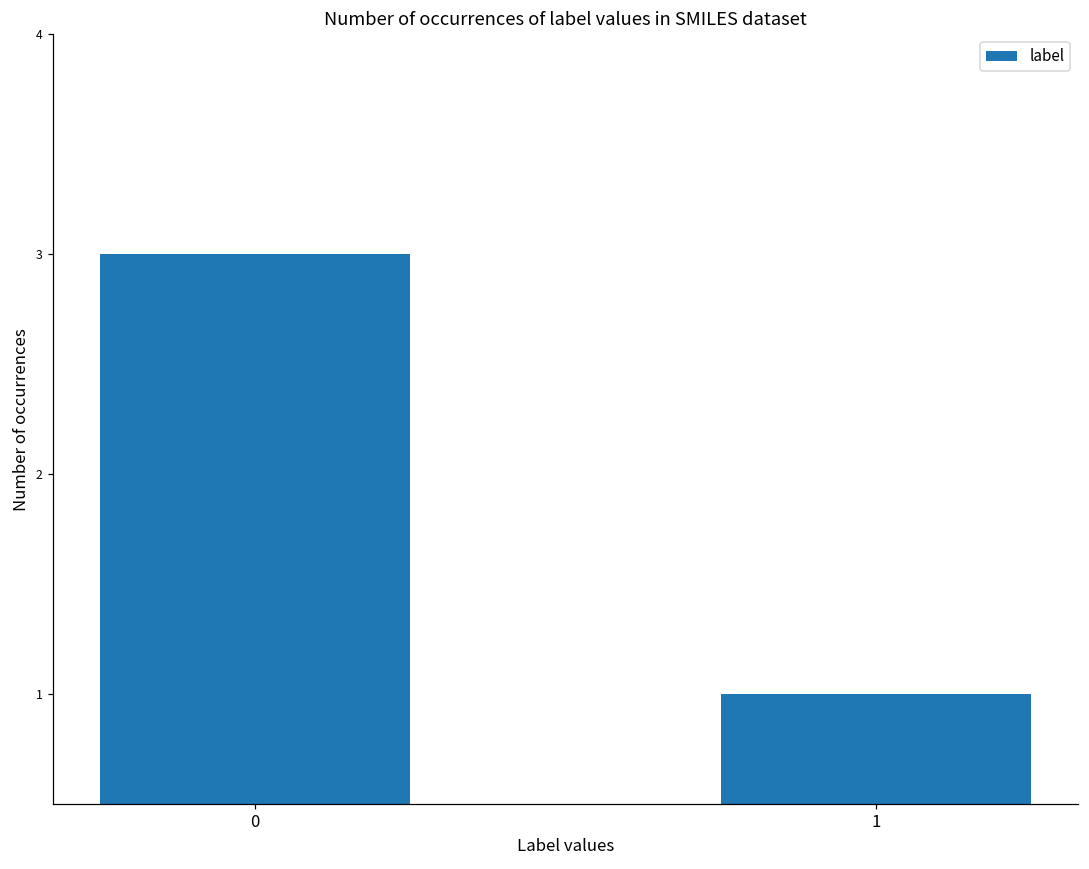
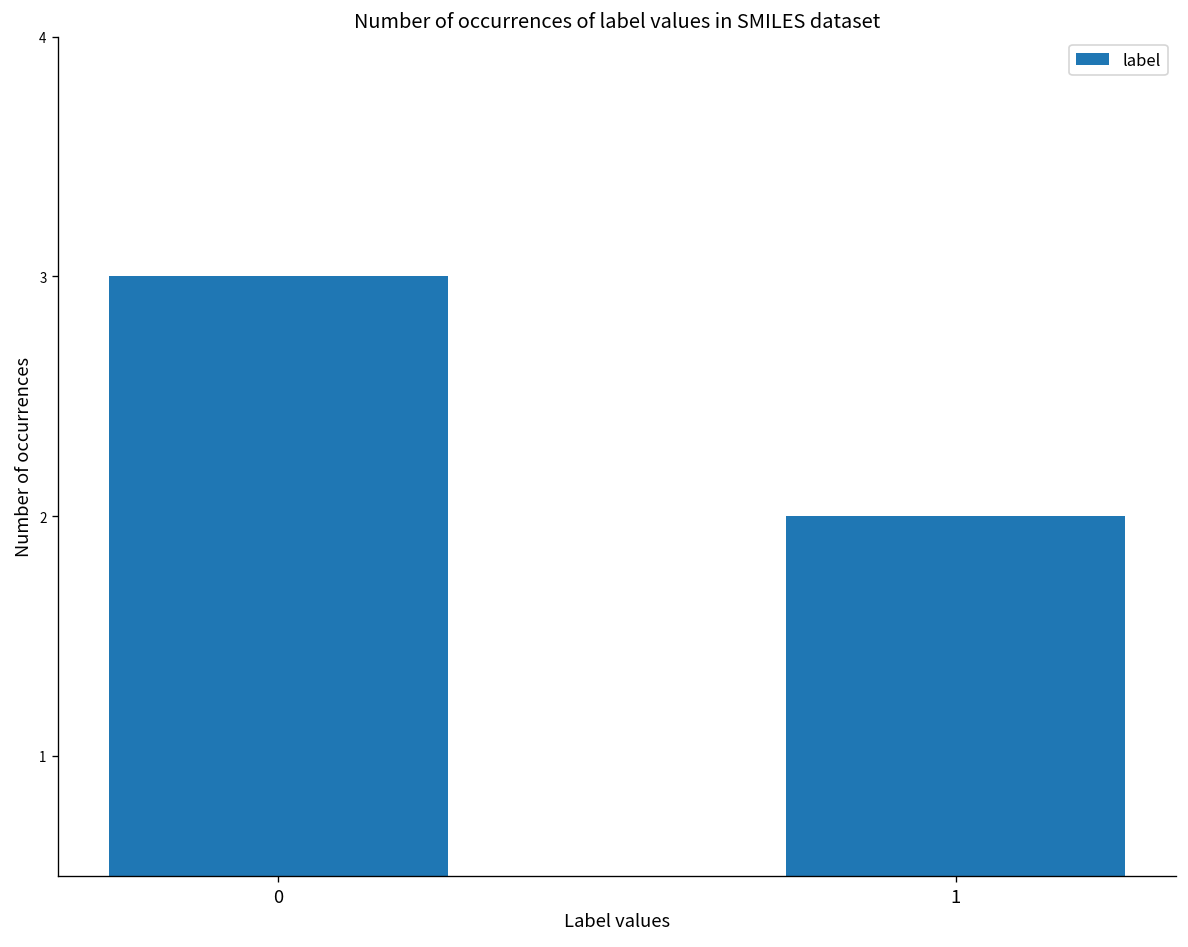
1: 1 -> 2
